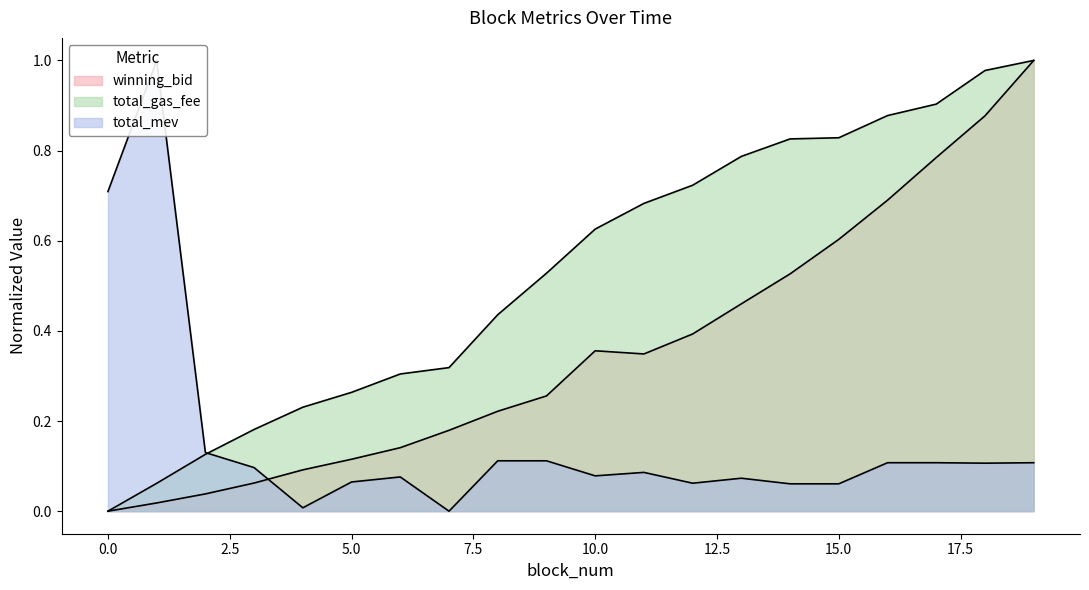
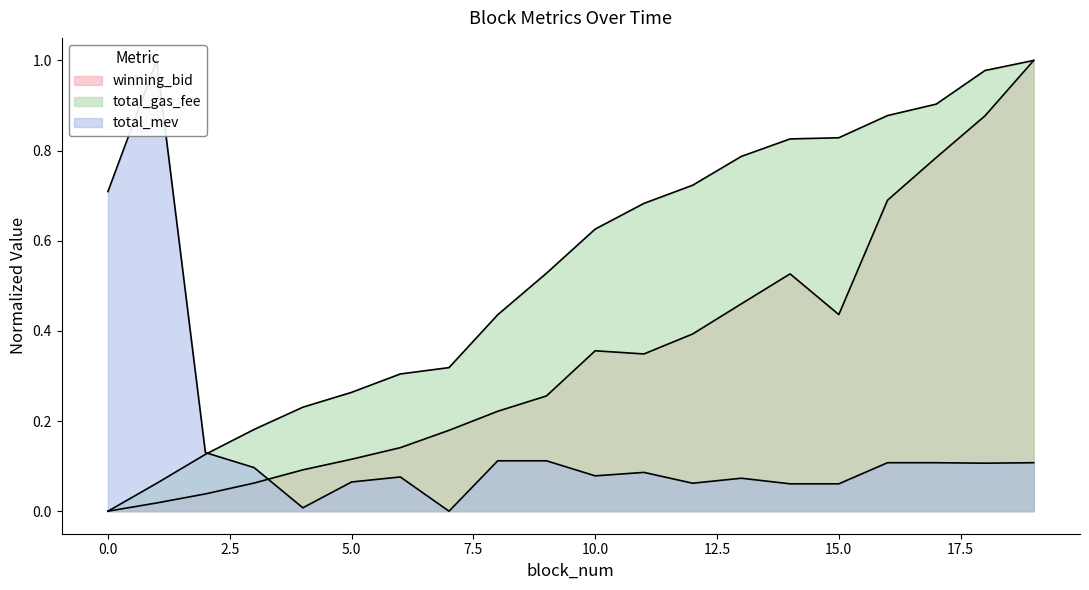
winning_bid, 15.0: 0.60 -> 0.44
